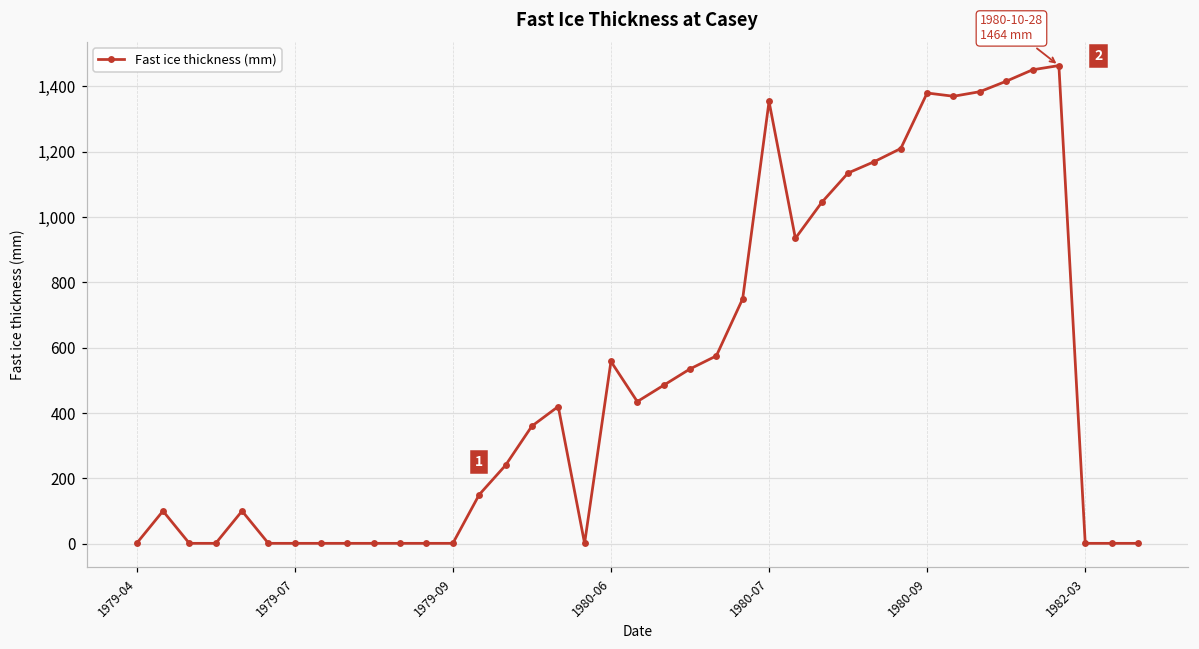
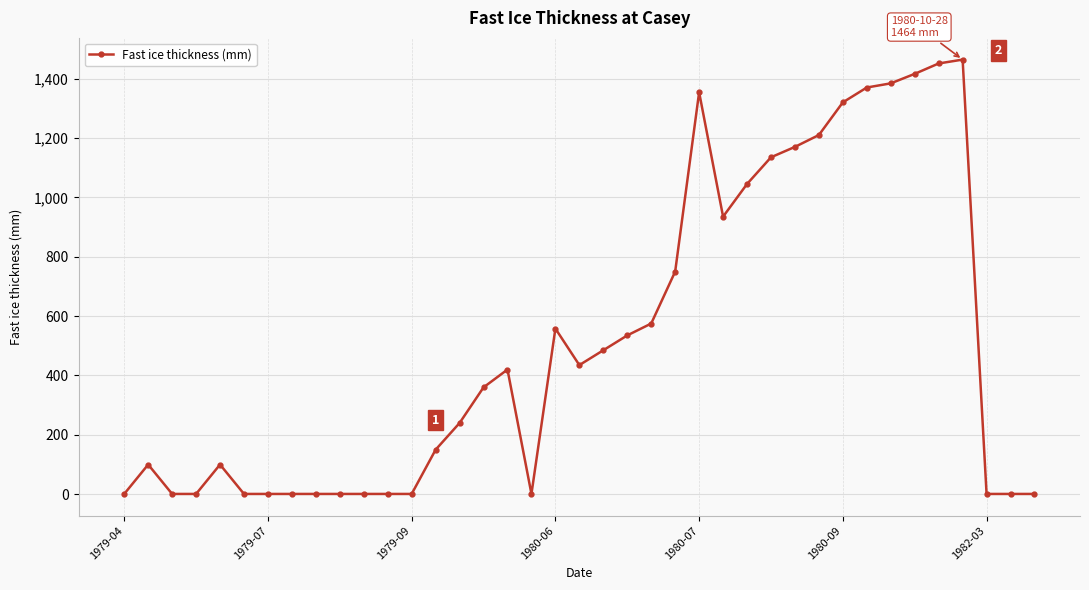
1980-09: 1,380 -> 1,320
